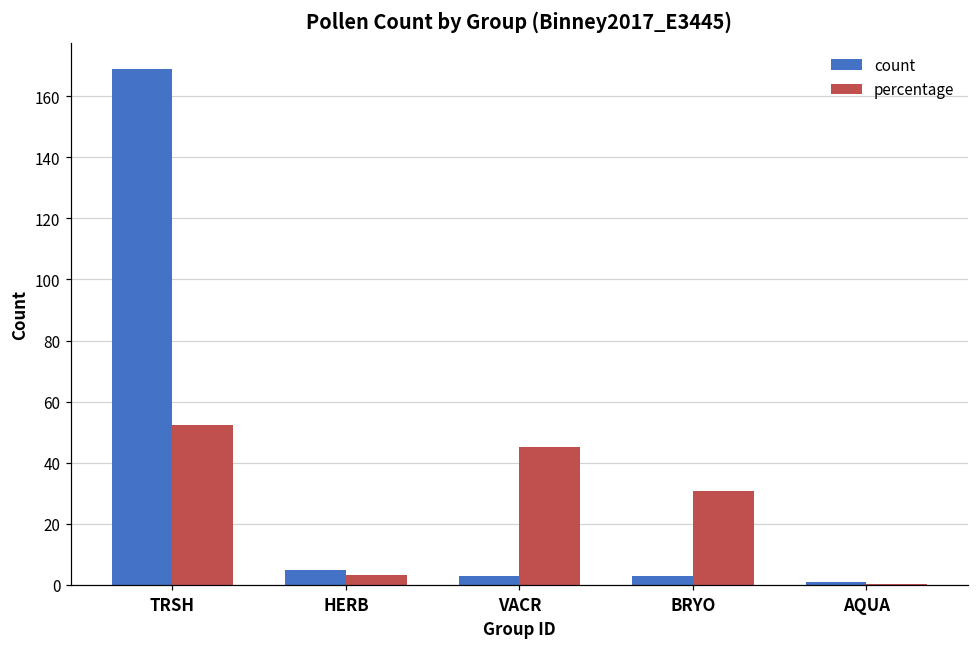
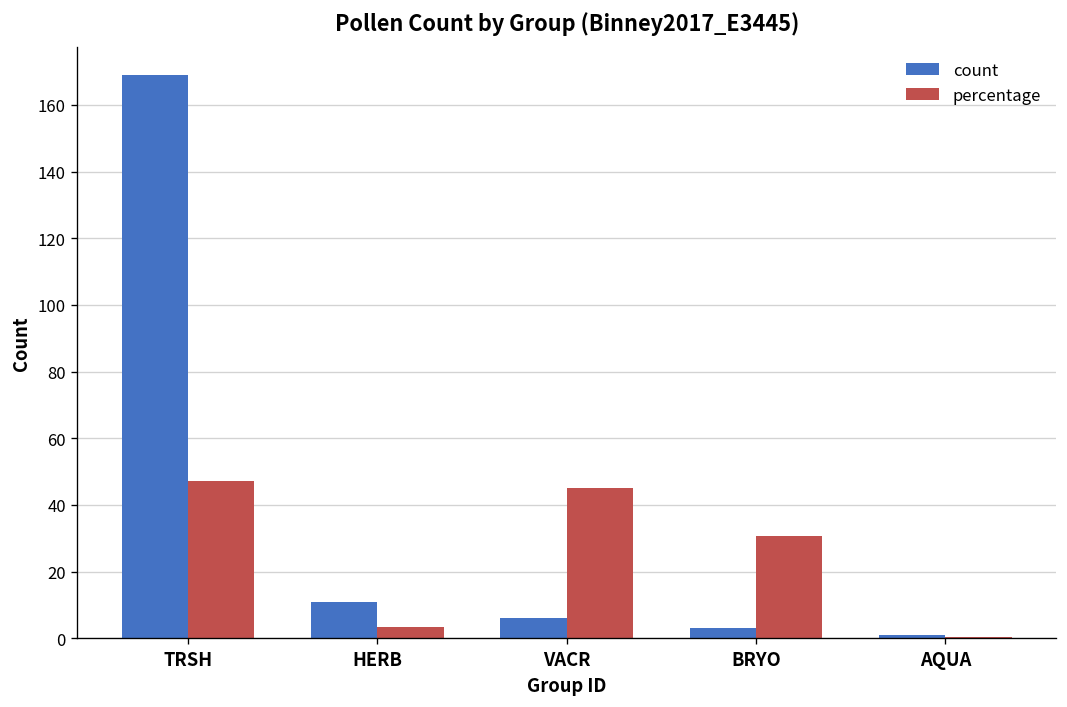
percentage, TRSH: 52 -> 47
count, HERB: 5 -> 11
count, VACR: 3 -> 6
